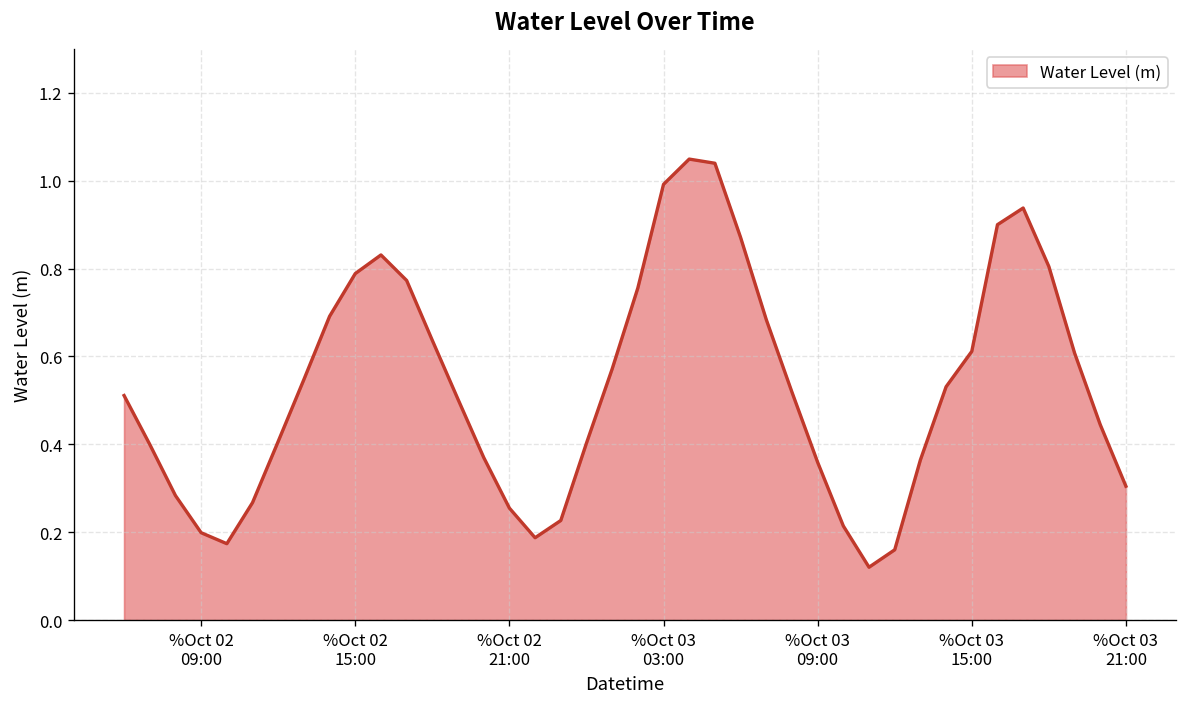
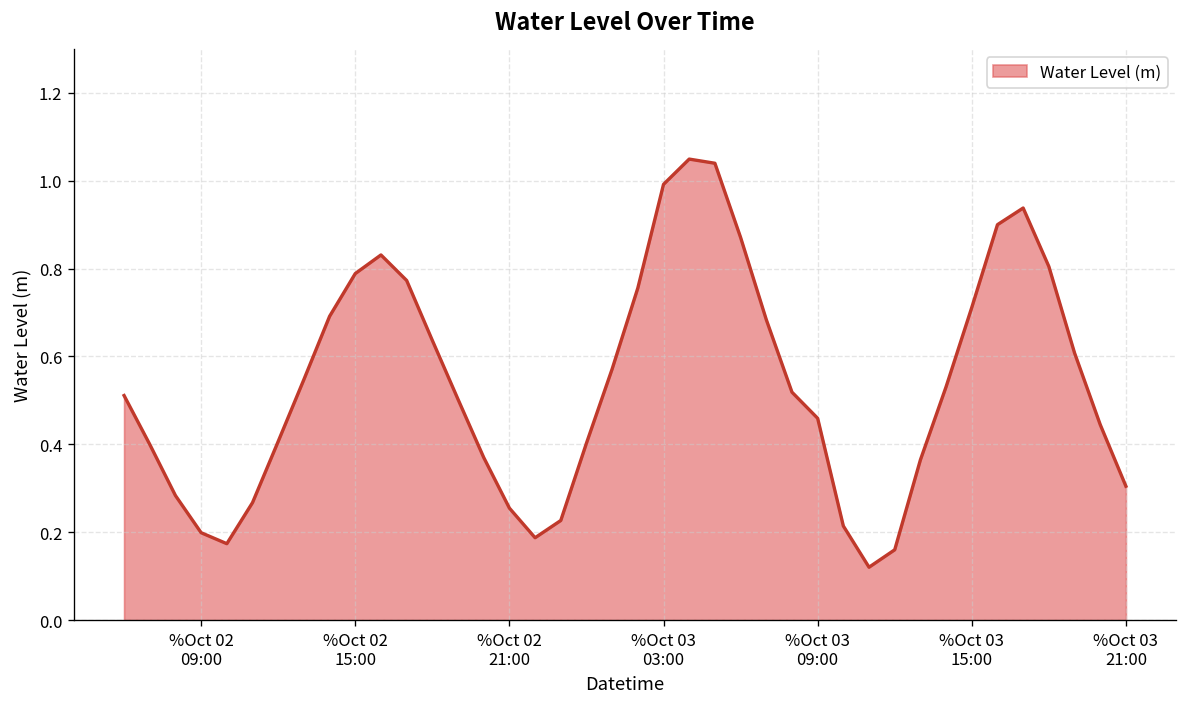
%Oct 03 09:00: 0.36 -> 0.46
%Oct 03 15:00: 0.61 -> 0.71
